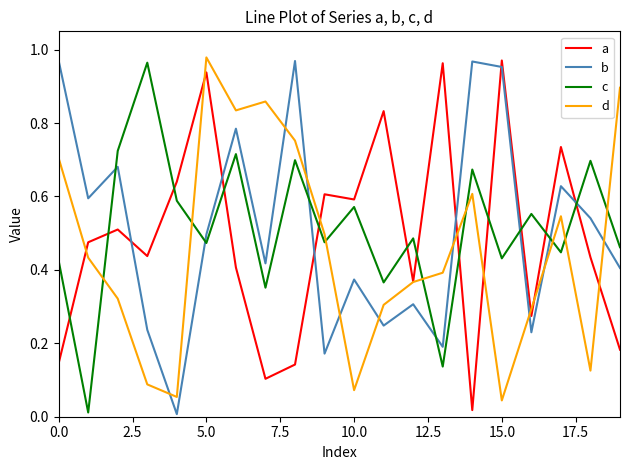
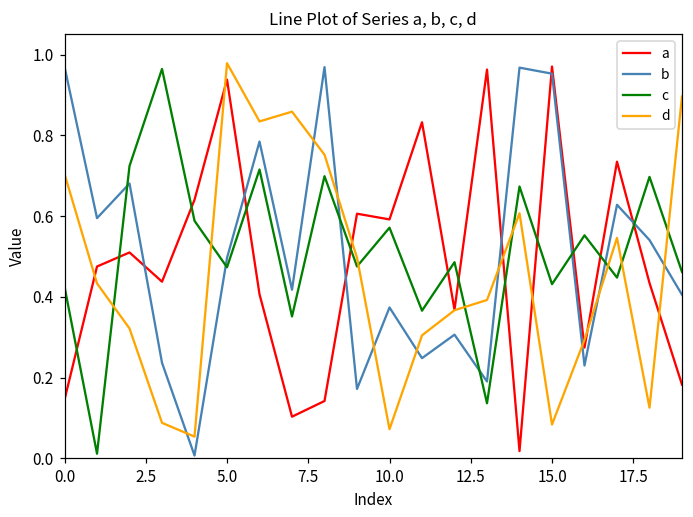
d, 15.0: 0.04 -> 0.08
